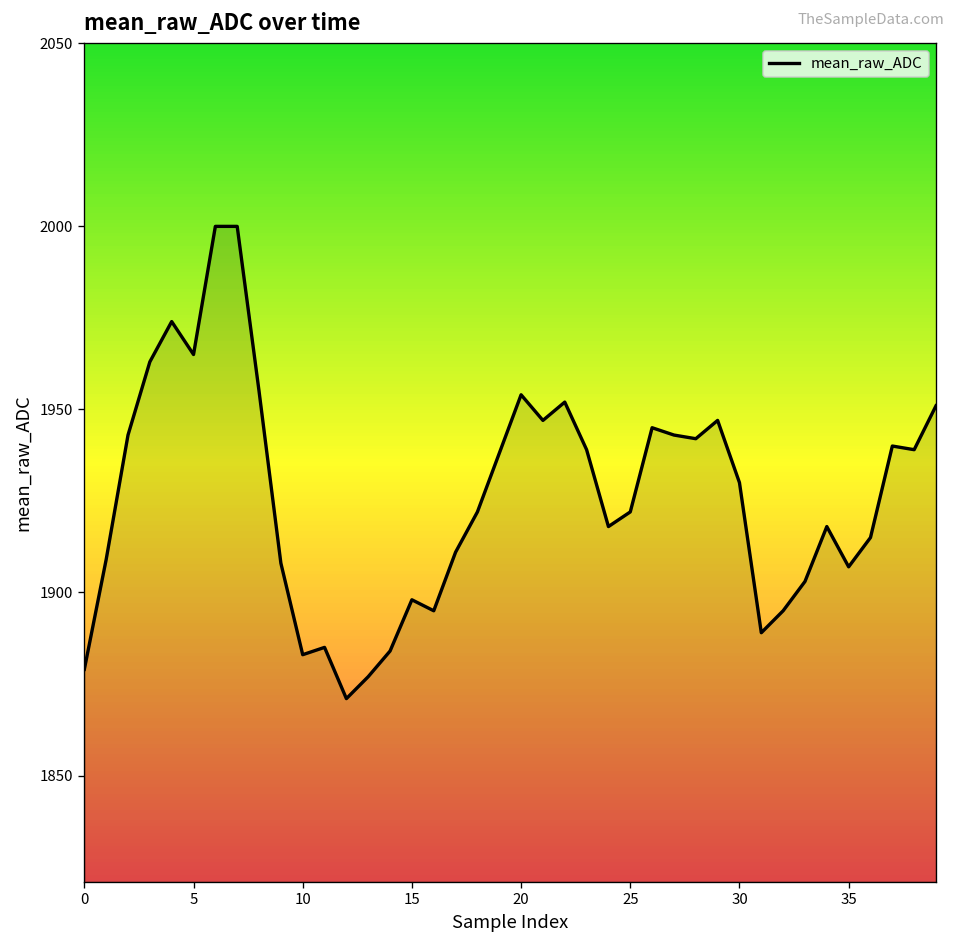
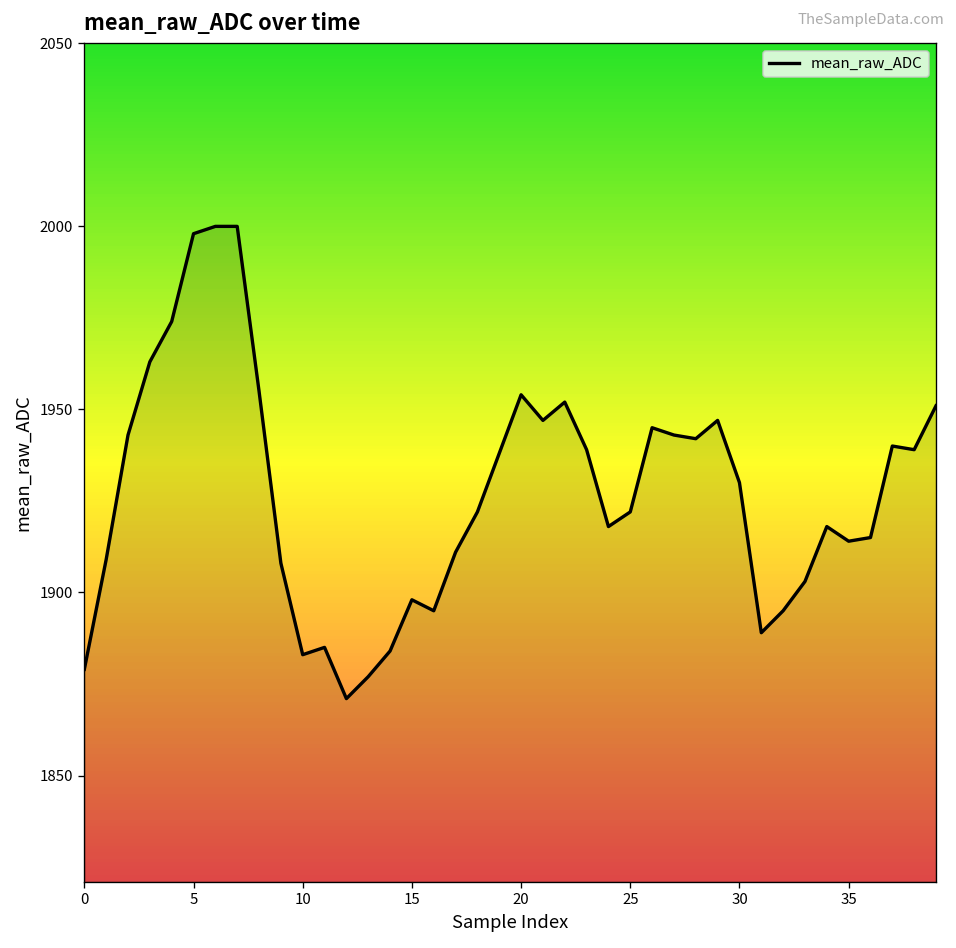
5: 1965 -> 1998
35: 1907 -> 1914
